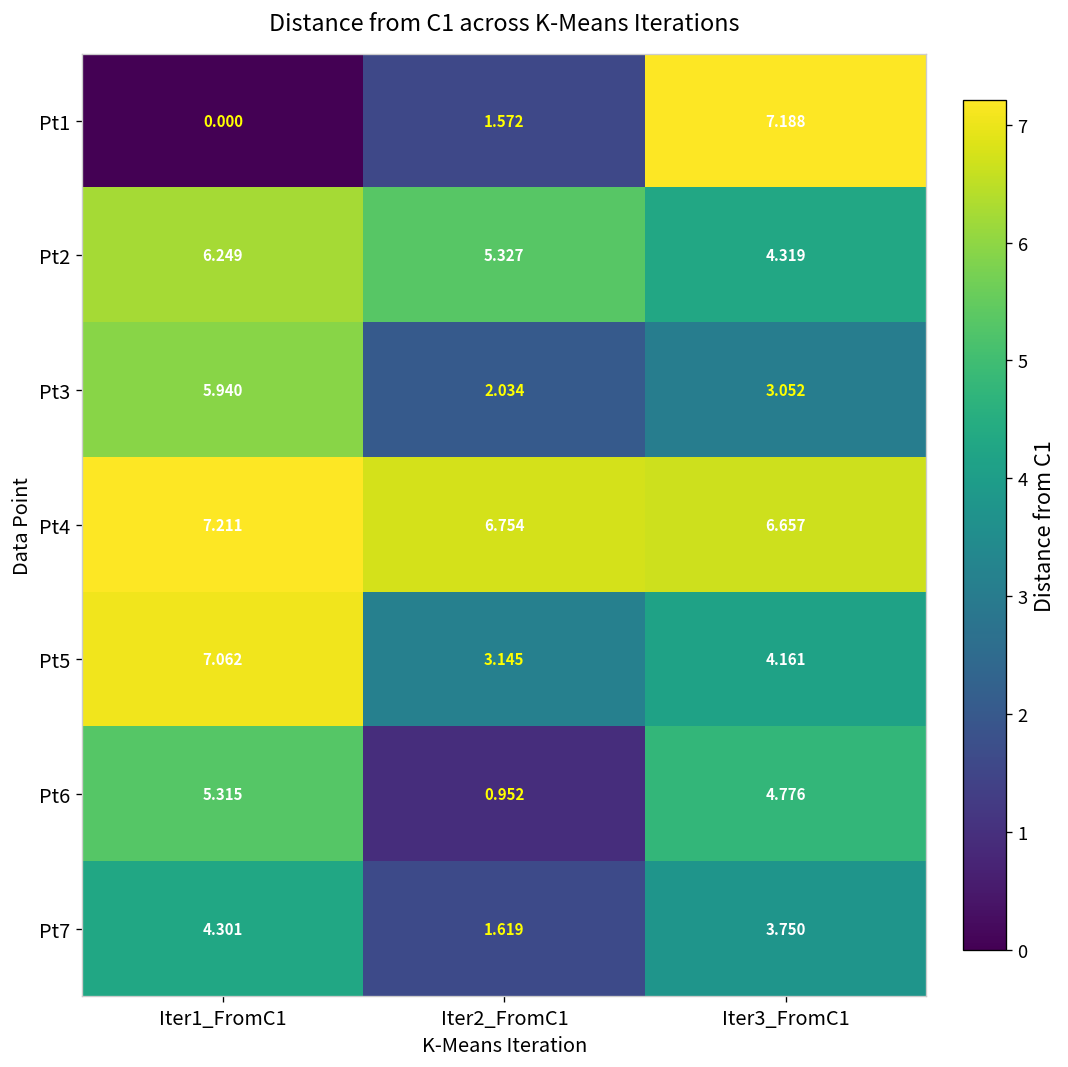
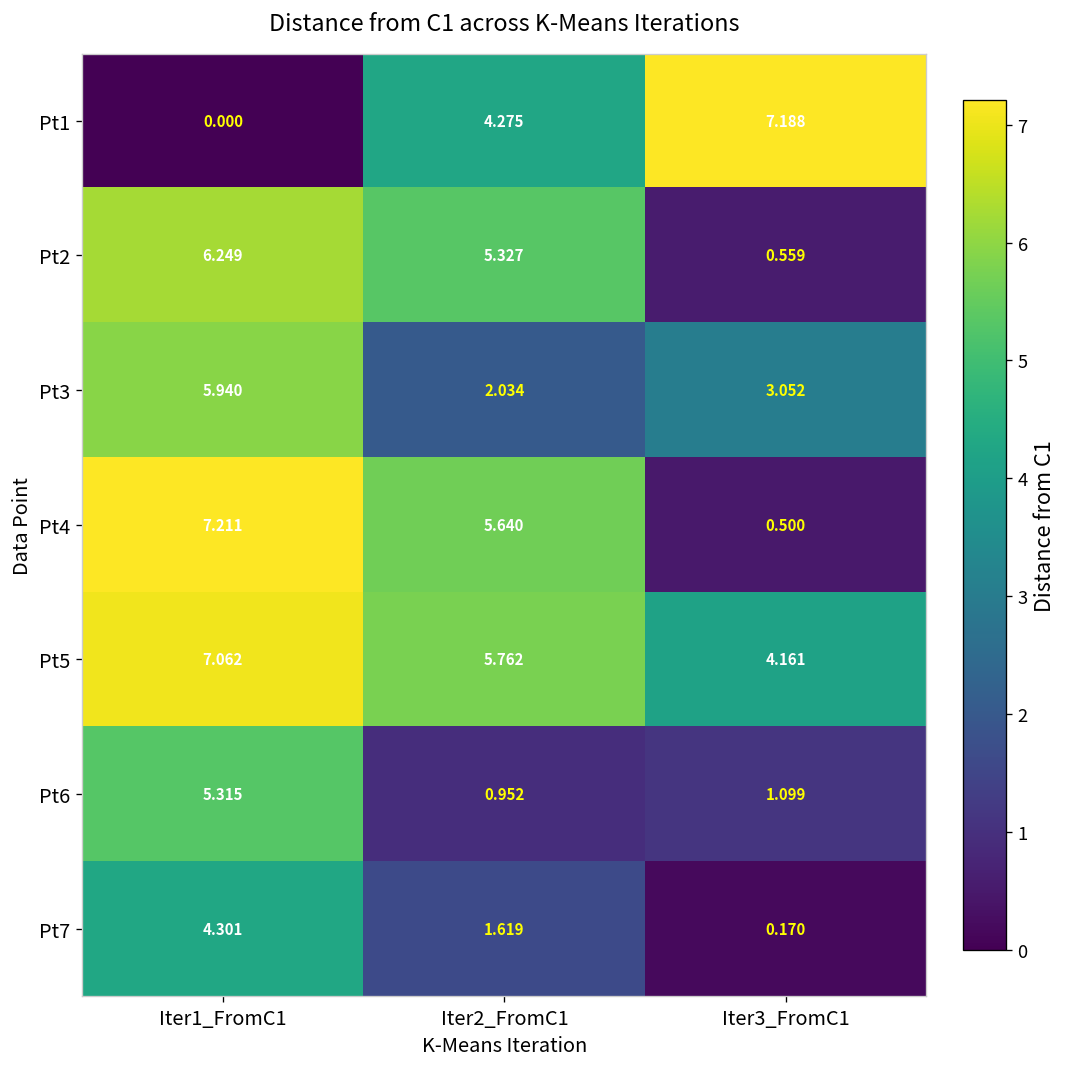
Pt1, Iter2_FromC1: 1.572 -> 4.275
Pt2, Iter3_FromC1: 4.319 -> 0.559
Pt4, Iter2_FromC1: 6.754 -> 5.640
Pt4, Iter3_FromC1: 6.657 -> 0.500
Pt5, Iter2_FromC1: 3.145 -> 5.762
Pt6, Iter3_FromC1: 4.776 -> 1.099
Pt7, Iter3_FromC1: 3.750 -> 0.170
